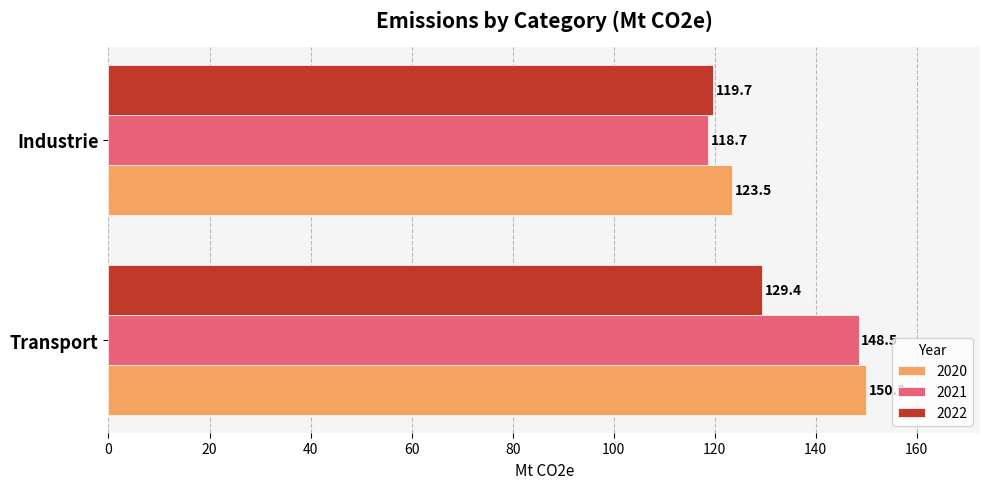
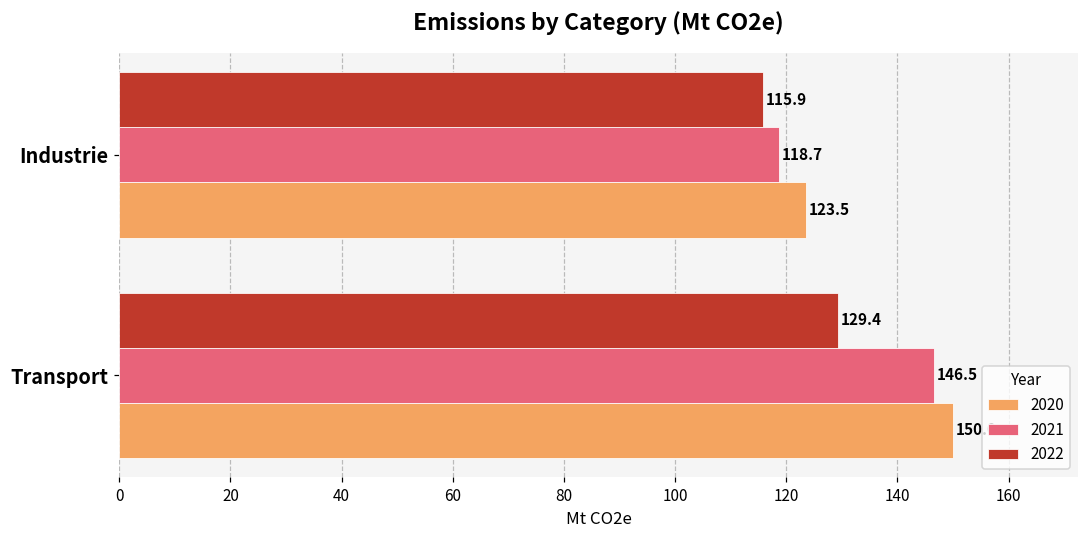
2022, Industrie: 119.7 -> 115.9
2021, Transport: 149 -> 147
